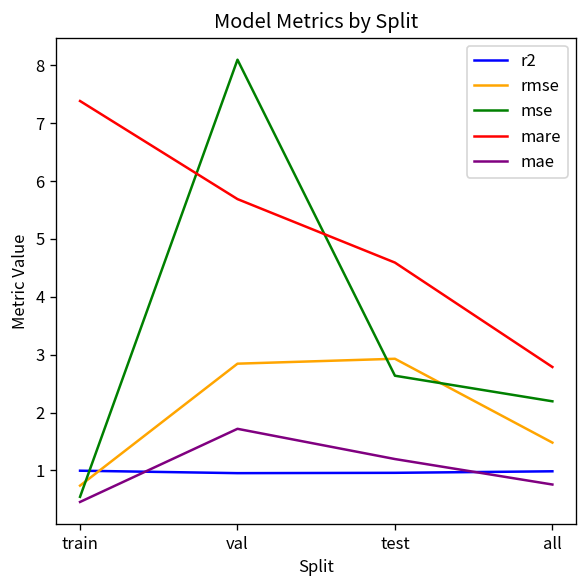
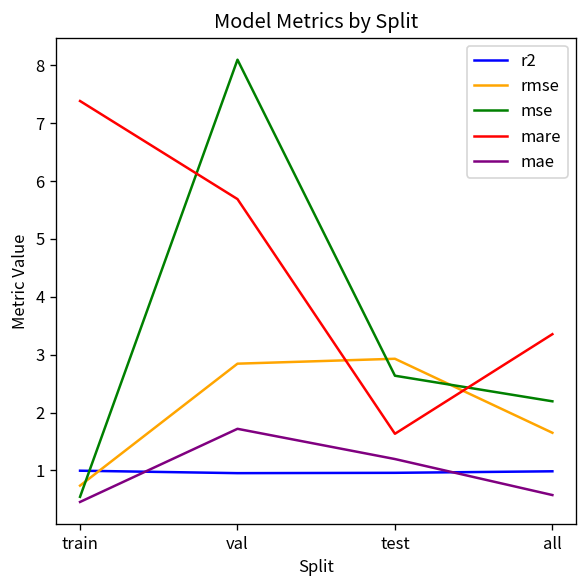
mare, test: 4.6 -> 1.6
rmse, all: 1.5 -> 1.7
mare, all: 2.8 -> 3.4
mae, all: 0.8 -> 0.6
